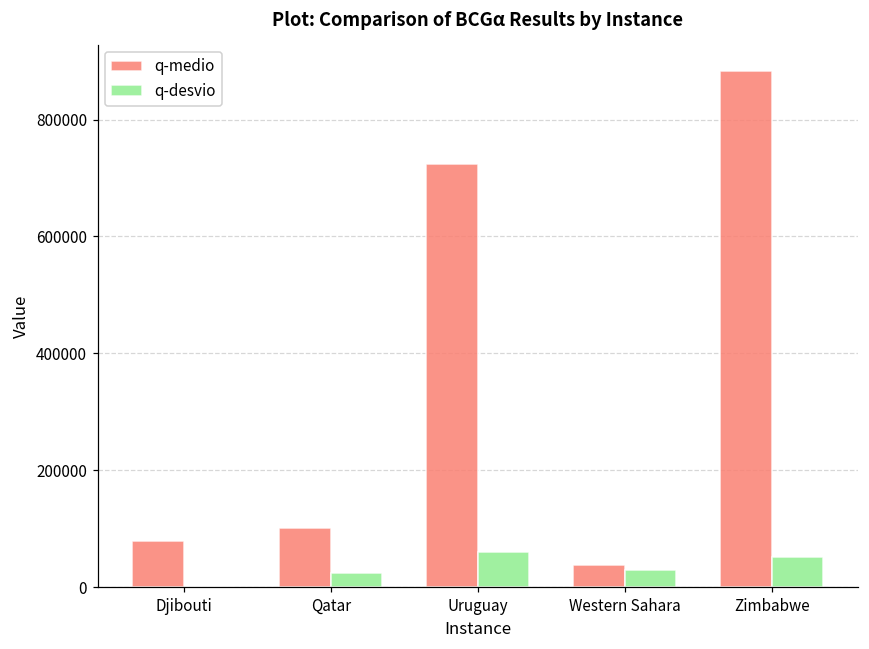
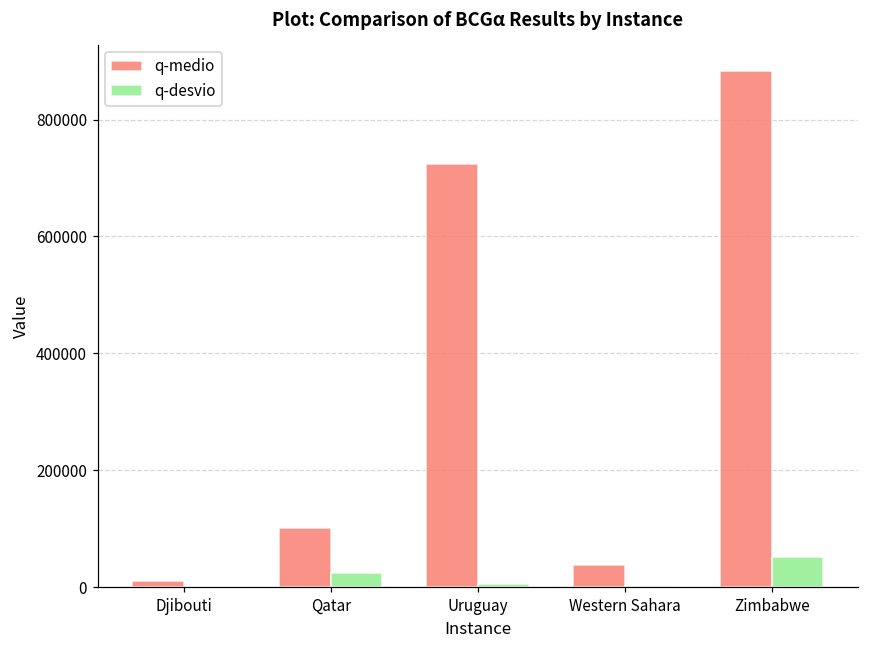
q-medio, Djibouti: 80000 -> 10000
q-desvio, Uruguay: 60000 -> 10000
q-desvio, Western Sahara: 30000 -> 0
